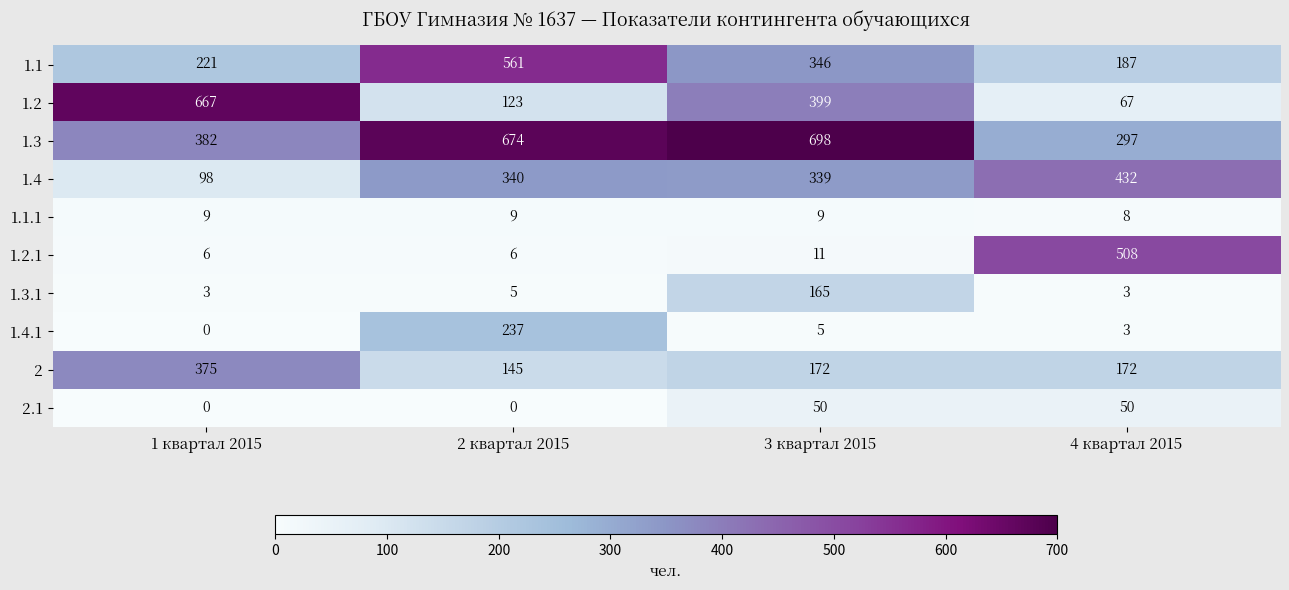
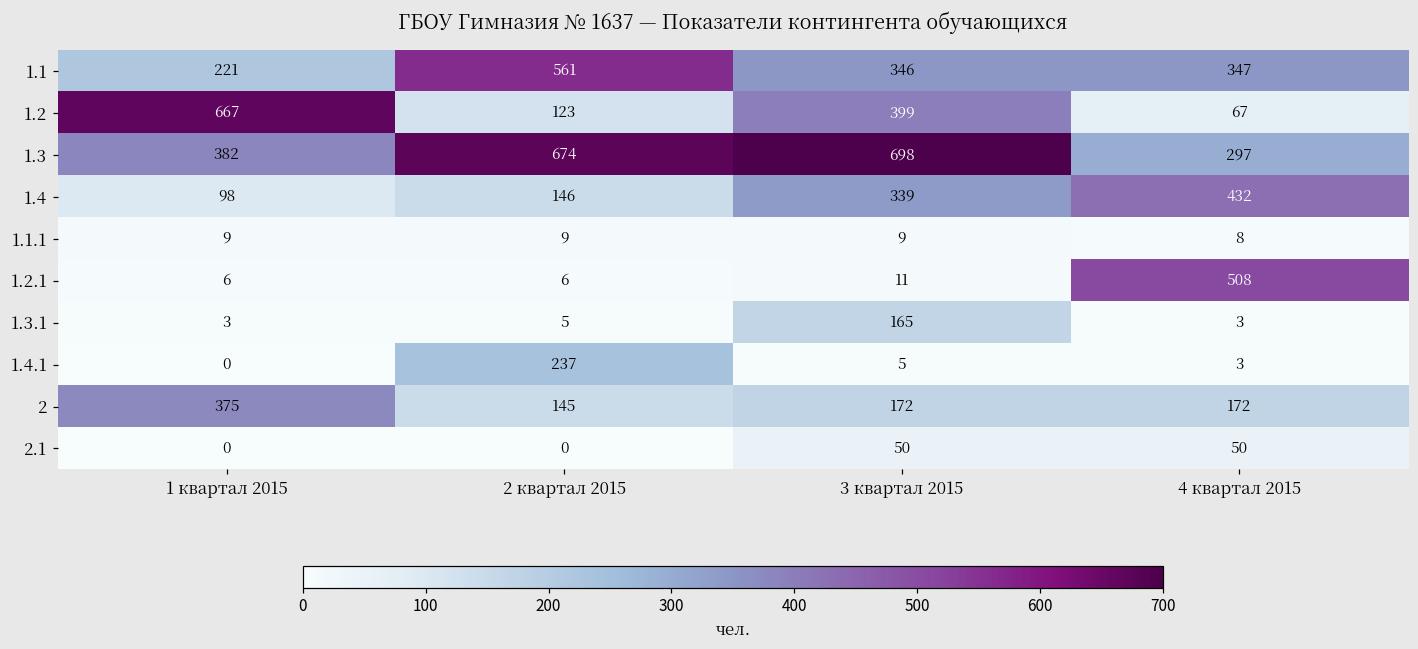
1.1, 4 квартал 2015: 187 -> 347
1.4, 2 квартал 2015: 340 -> 146
